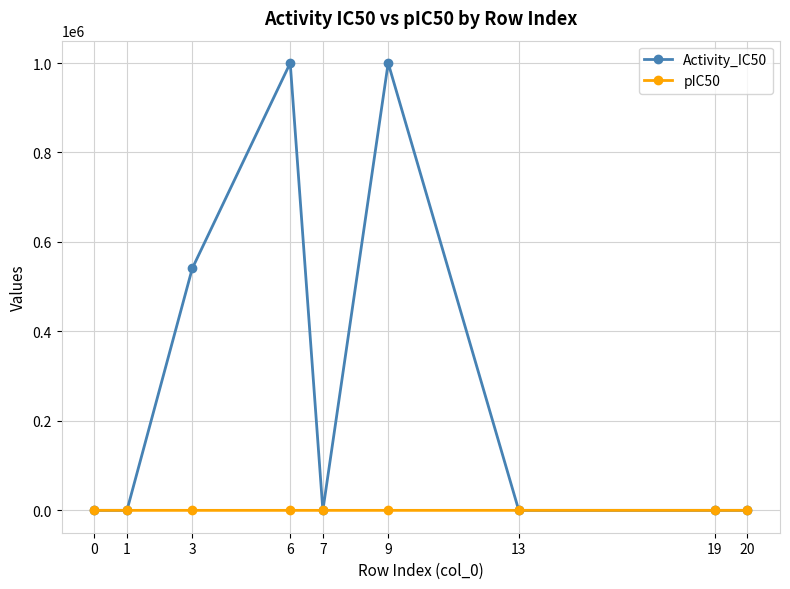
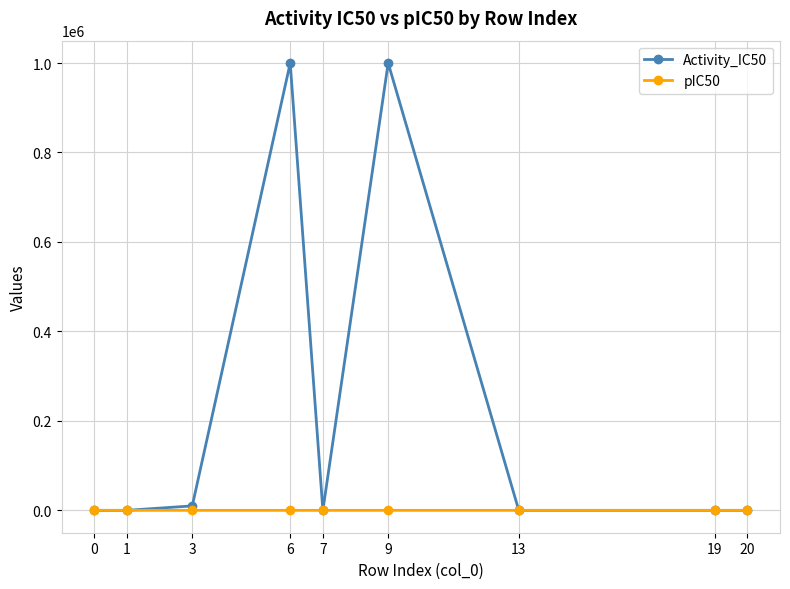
Activity_IC50, 3: 540000 -> 10000
